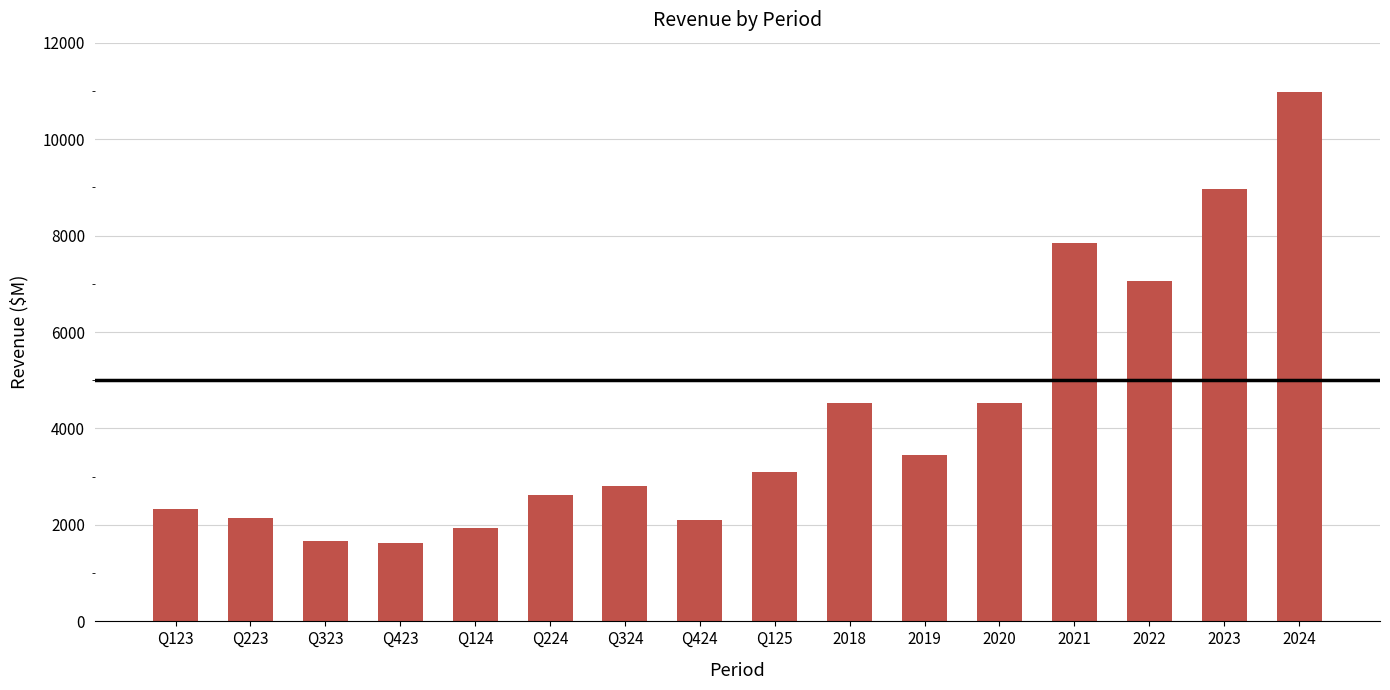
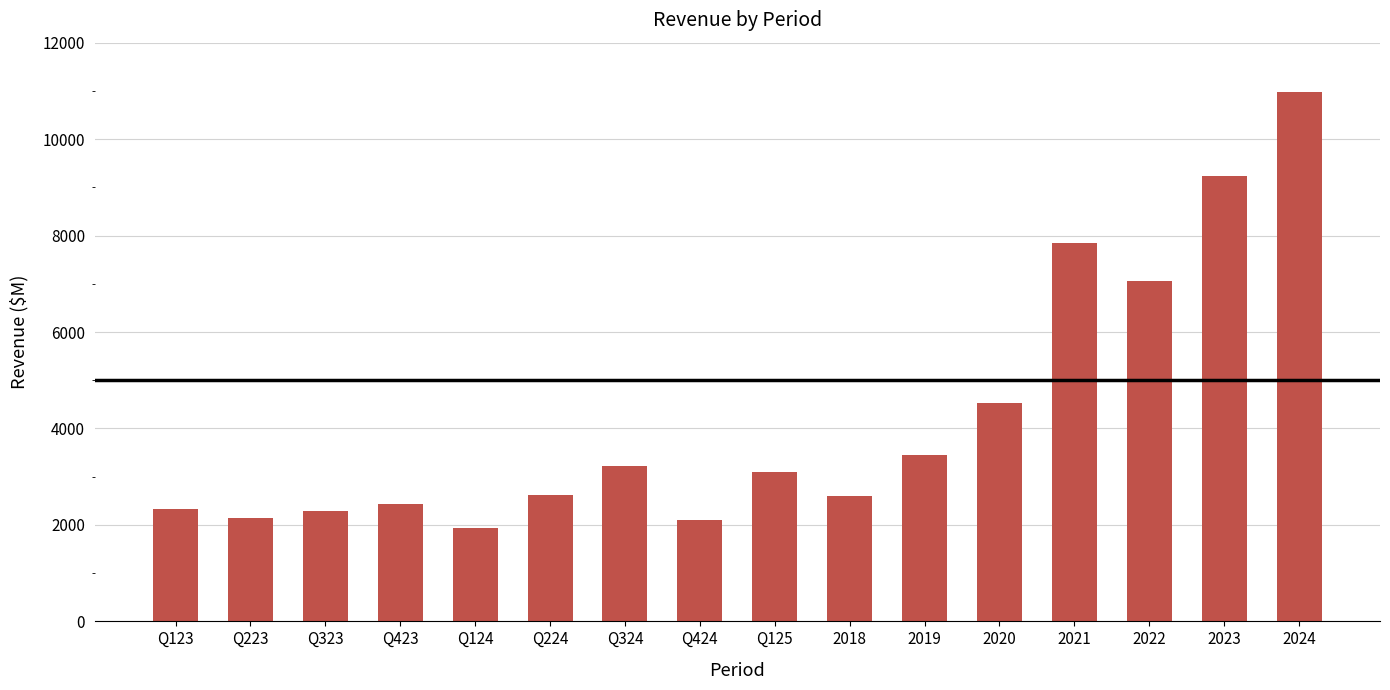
Q323: 1700 -> 2300
Q423: 1600 -> 2400
Q324: 2800 -> 3200
2018: 4500 -> 2600
2023: 9000 -> 9200
